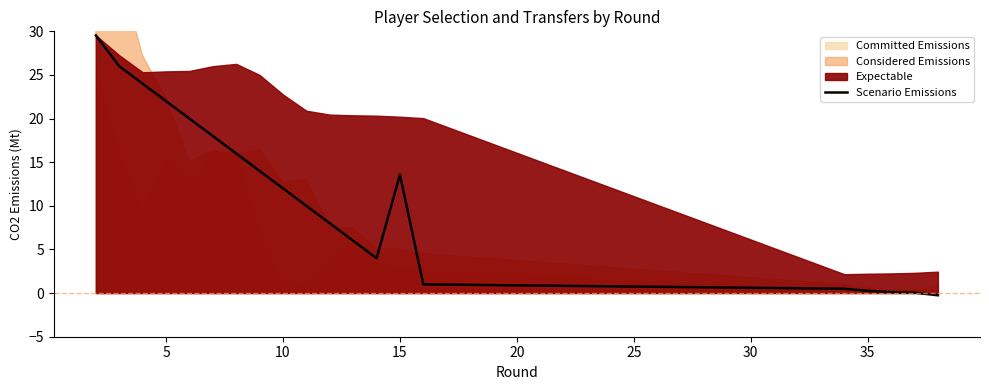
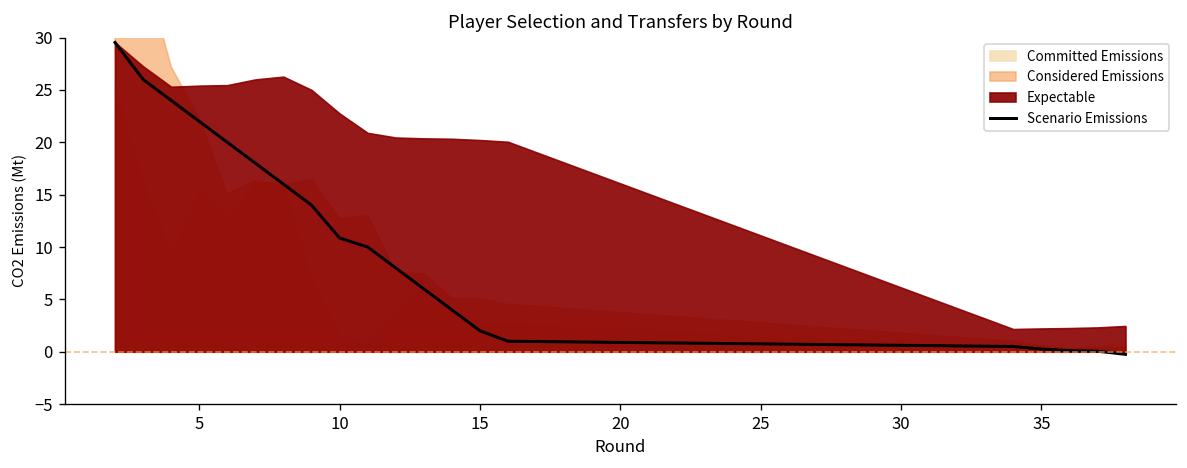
Scenario Emissions, 10: 12 -> 11
Scenario Emissions, 15: 14 -> 2
